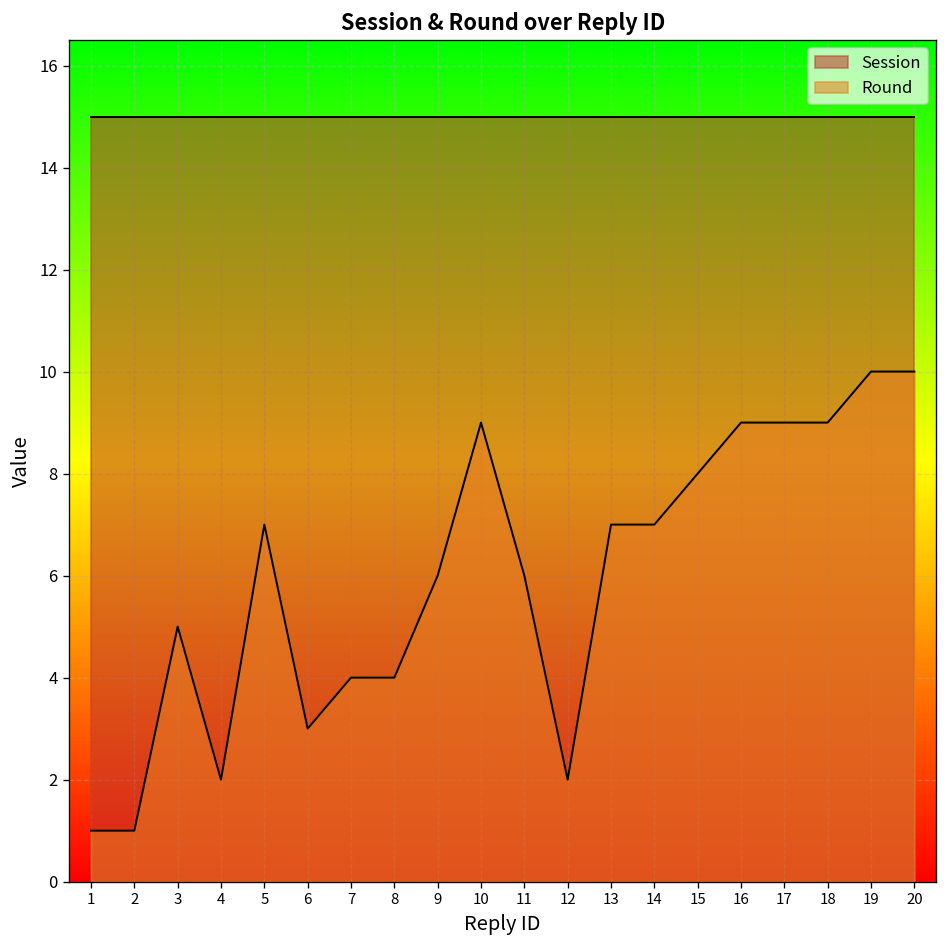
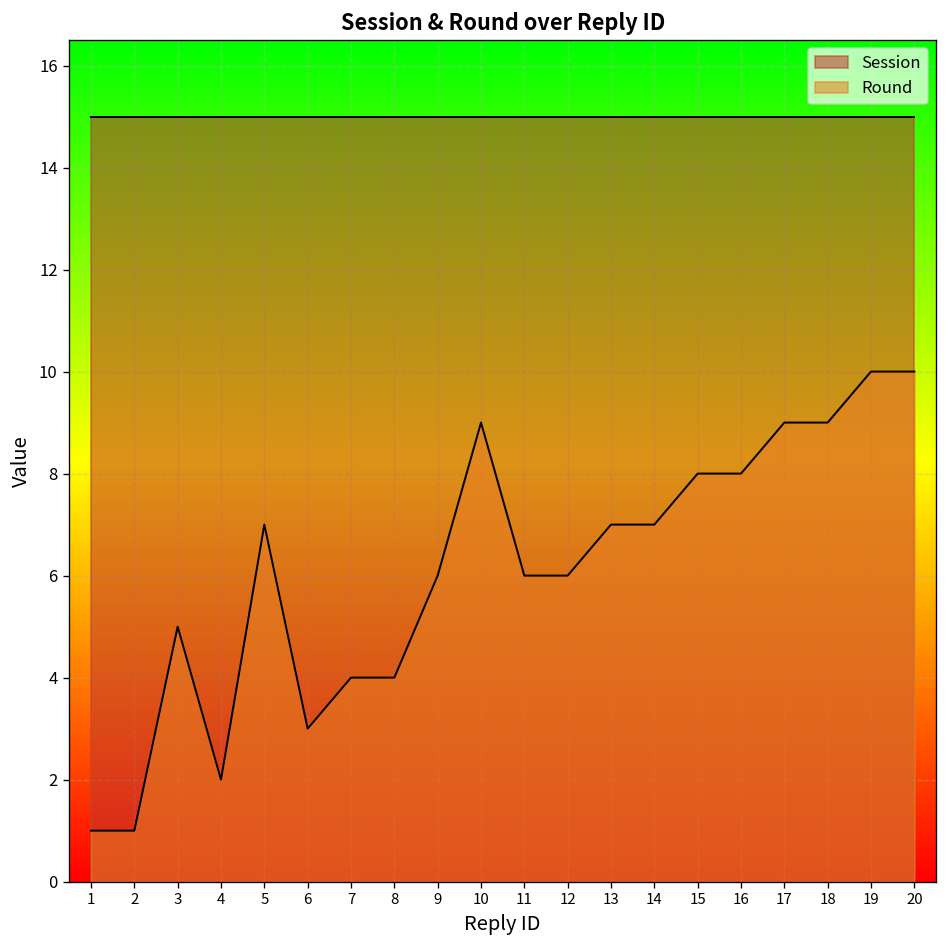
Round, 12: 2 -> 6
Round, 16: 9 -> 8
